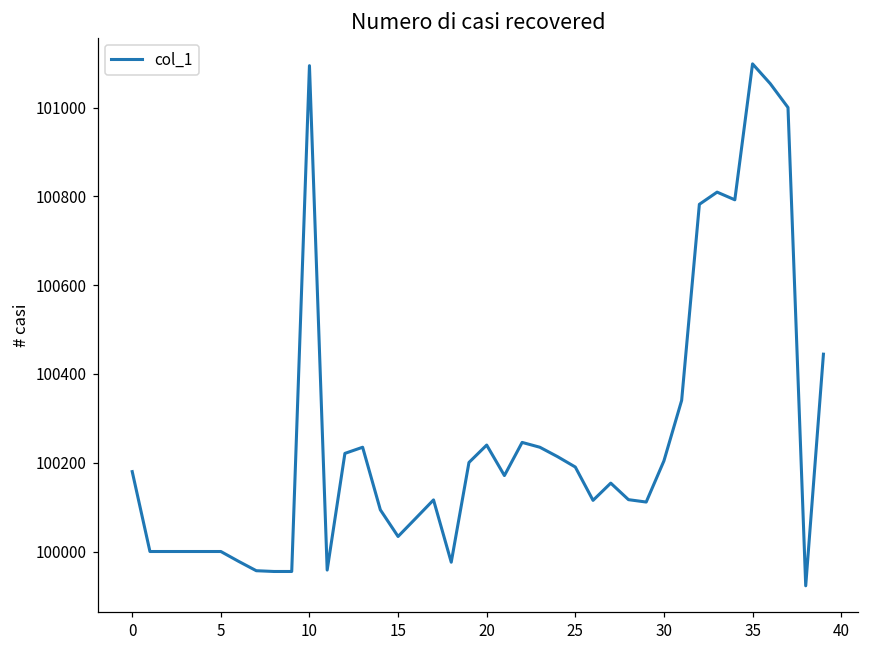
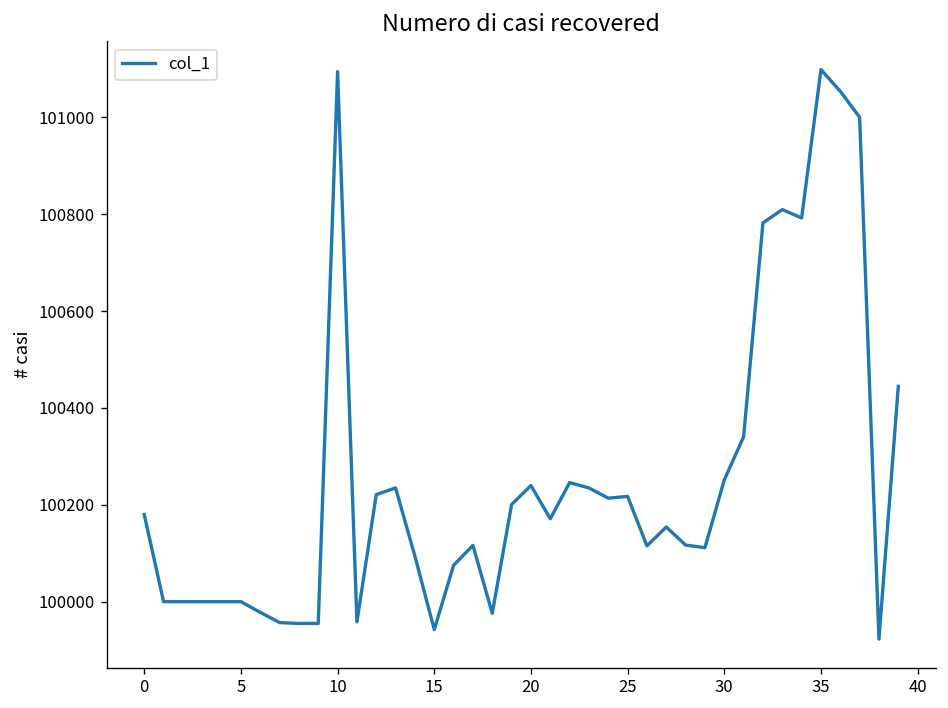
15: 100030 -> 99940
25: 100190 -> 100220
30: 100200 -> 100250
